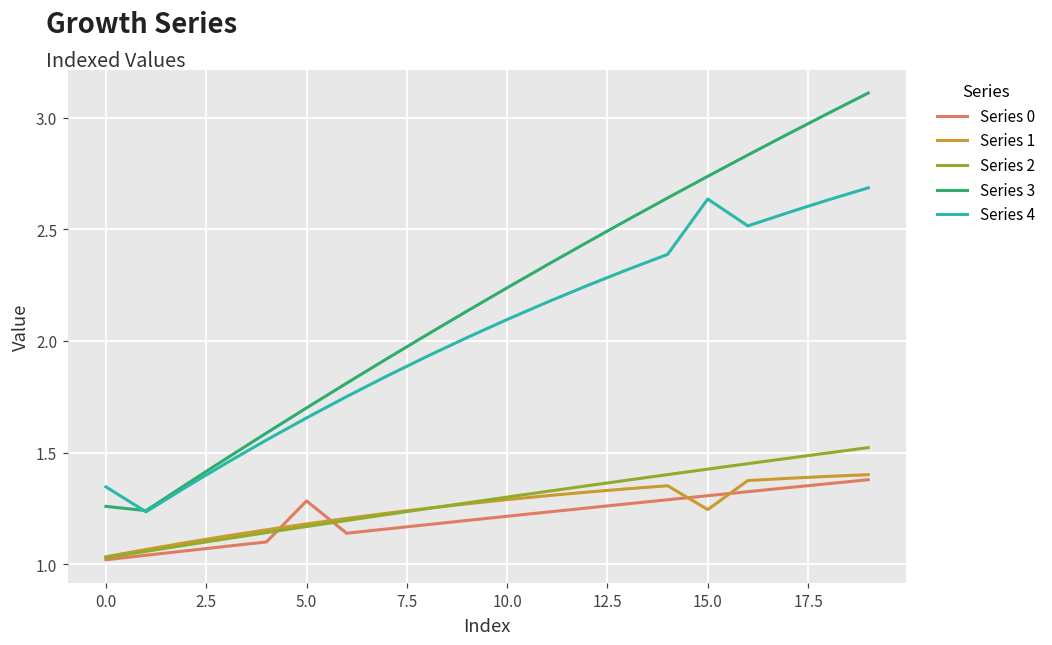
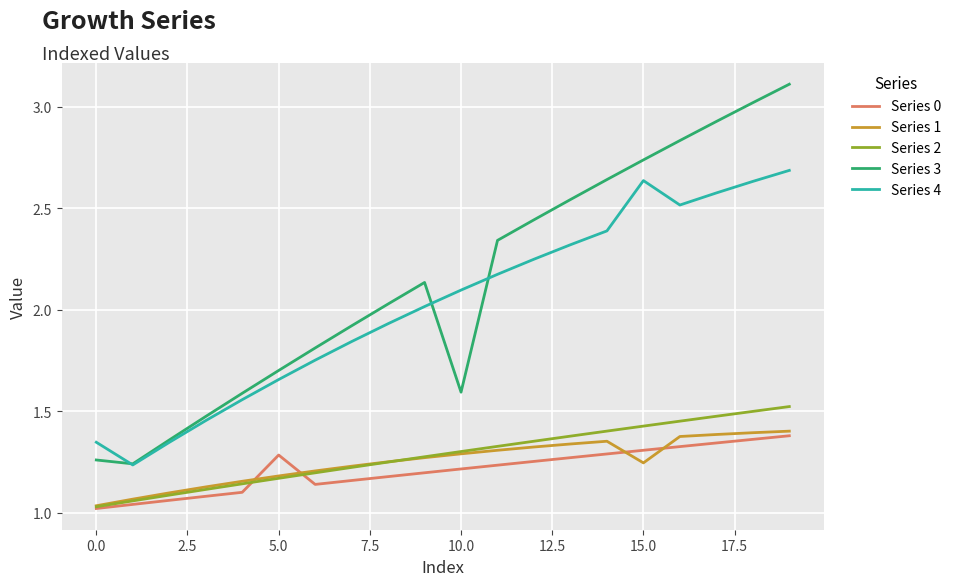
Series 3, 10.0: 2.24 -> 1.59
